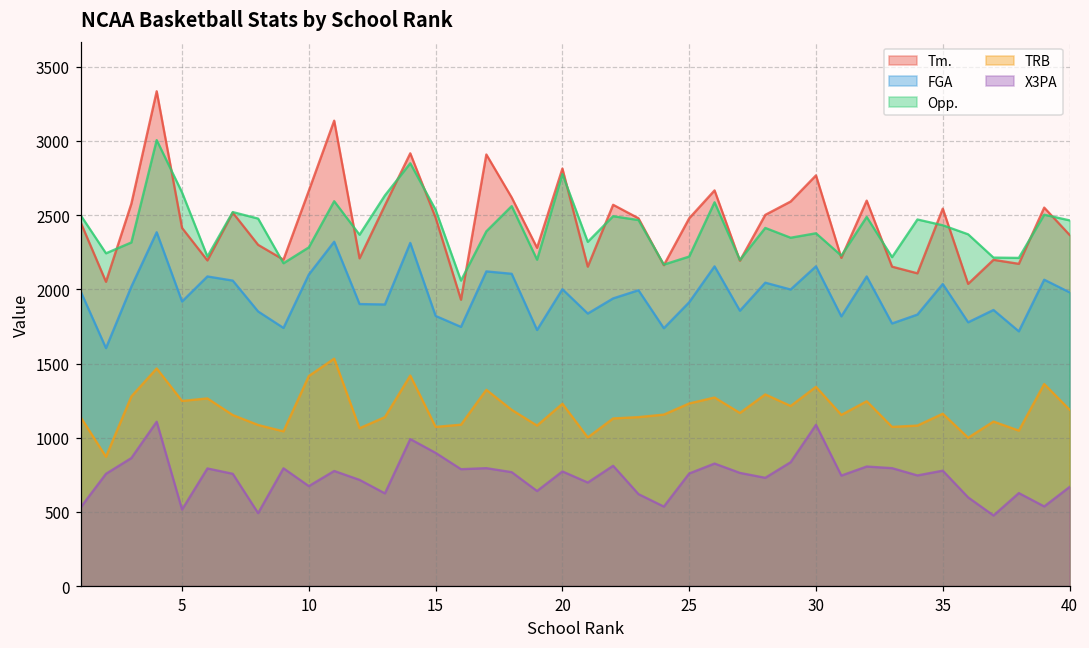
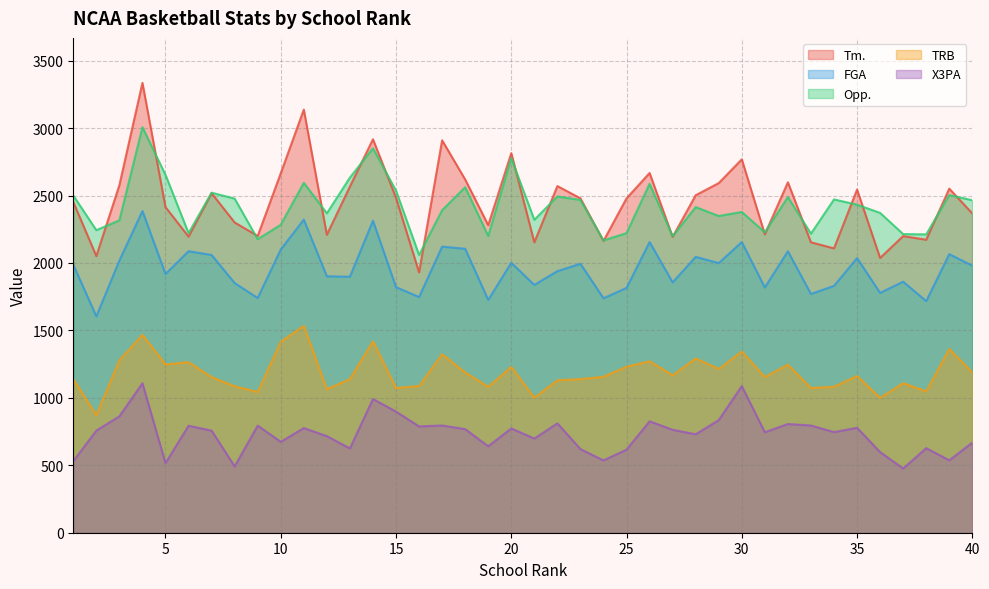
FGA, 25: 1910 -> 1820
X3PA, 25: 760 -> 620
